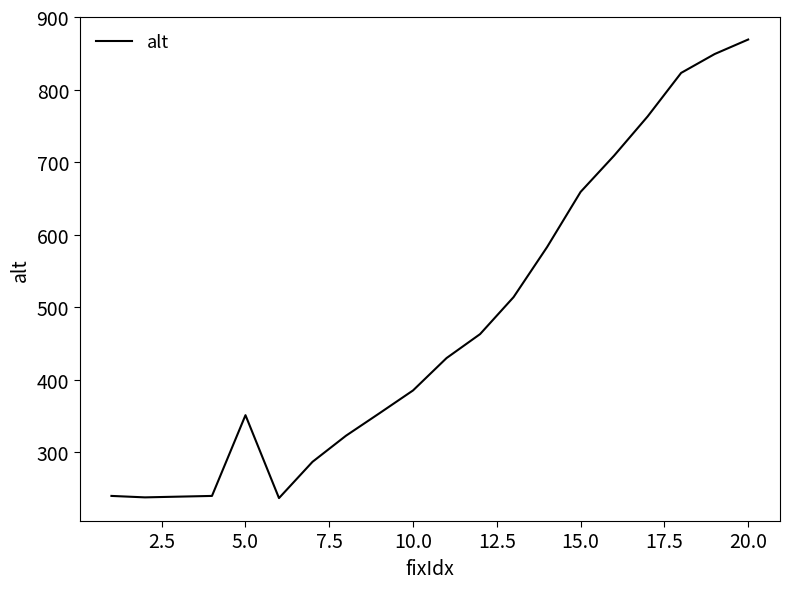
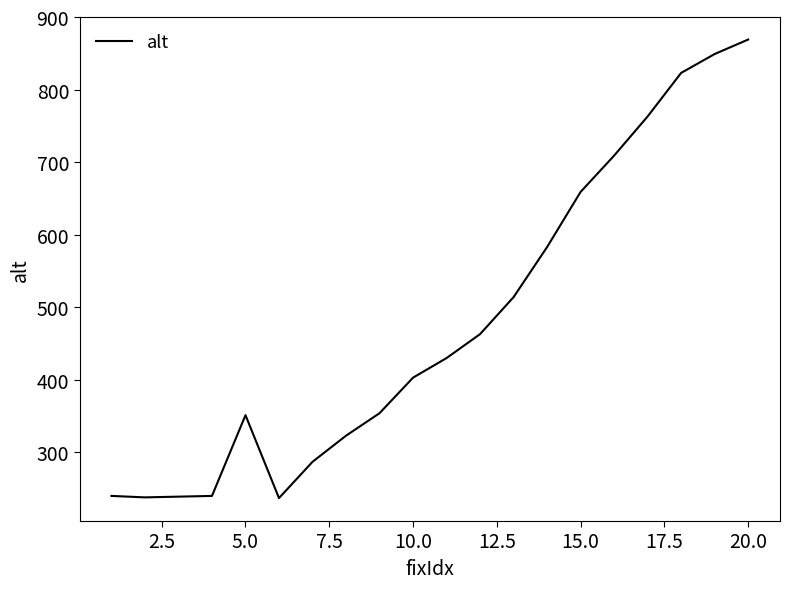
10.0: 390 -> 400
